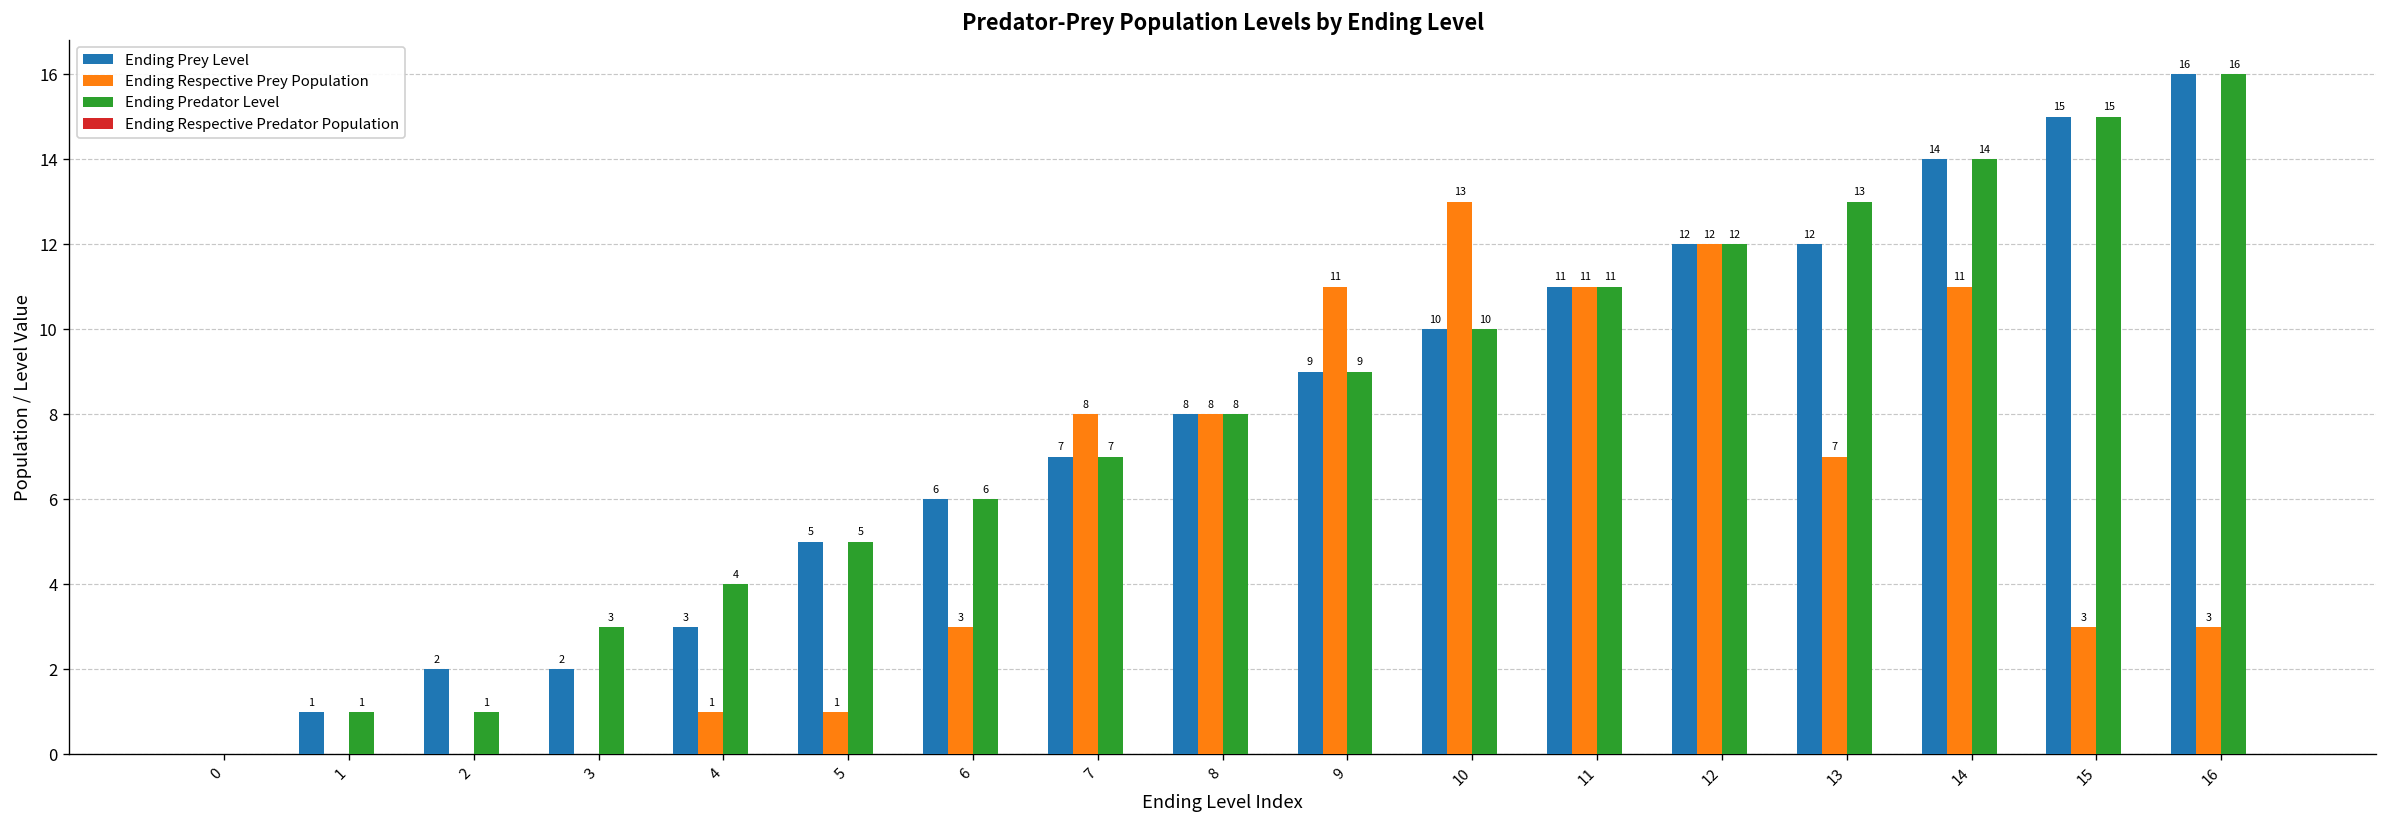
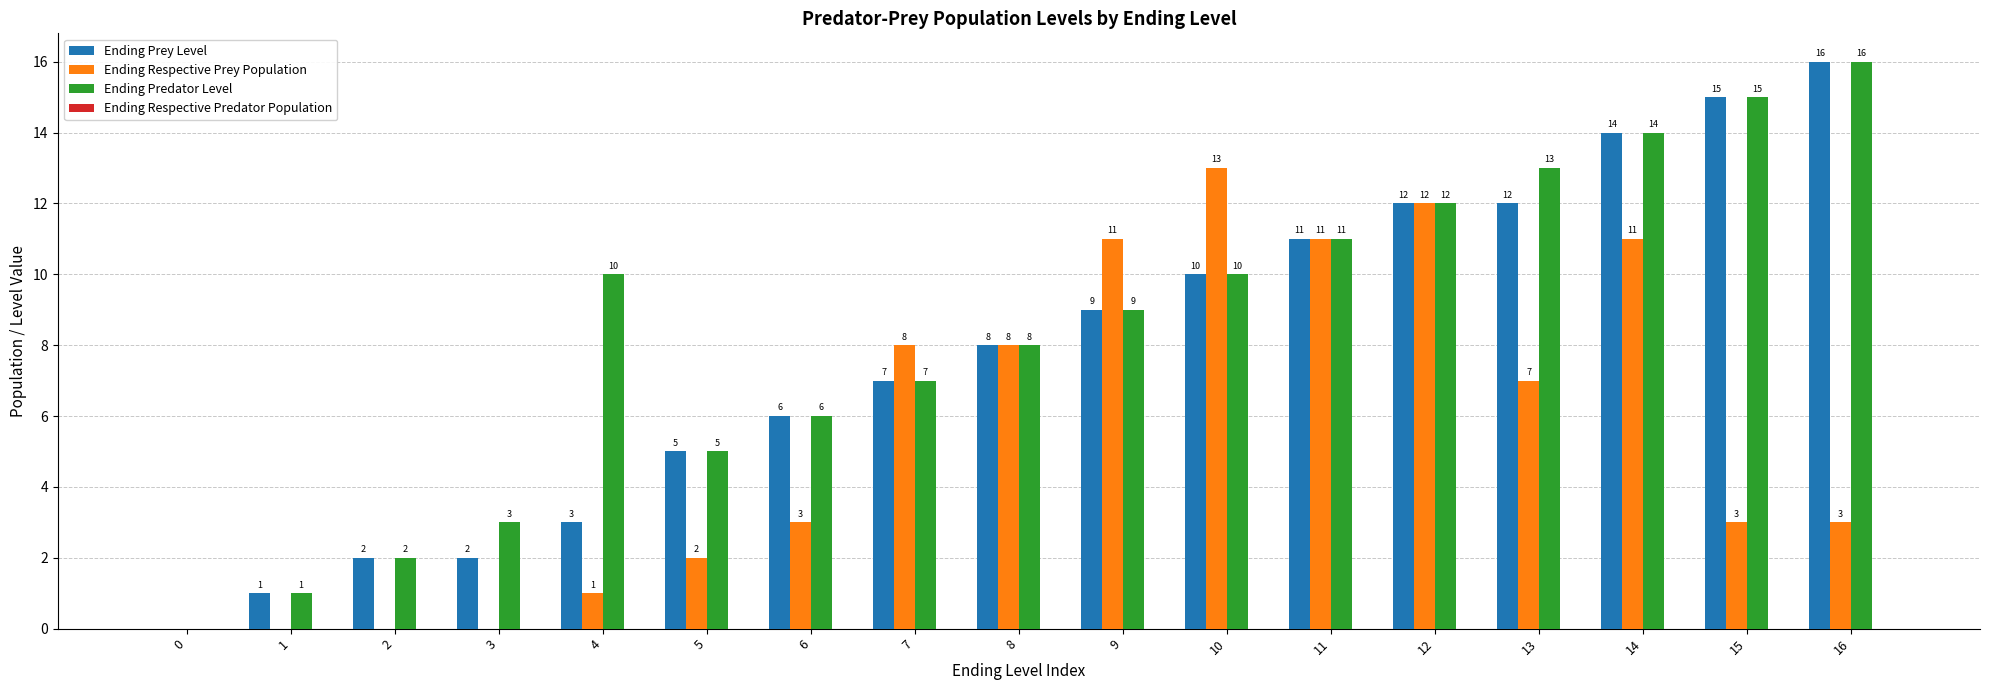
Ending Predator Level, 2: 1 -> 2
Ending Predator Level, 4: 4 -> 10
Ending Respective Prey Population, 5: 1 -> 2
